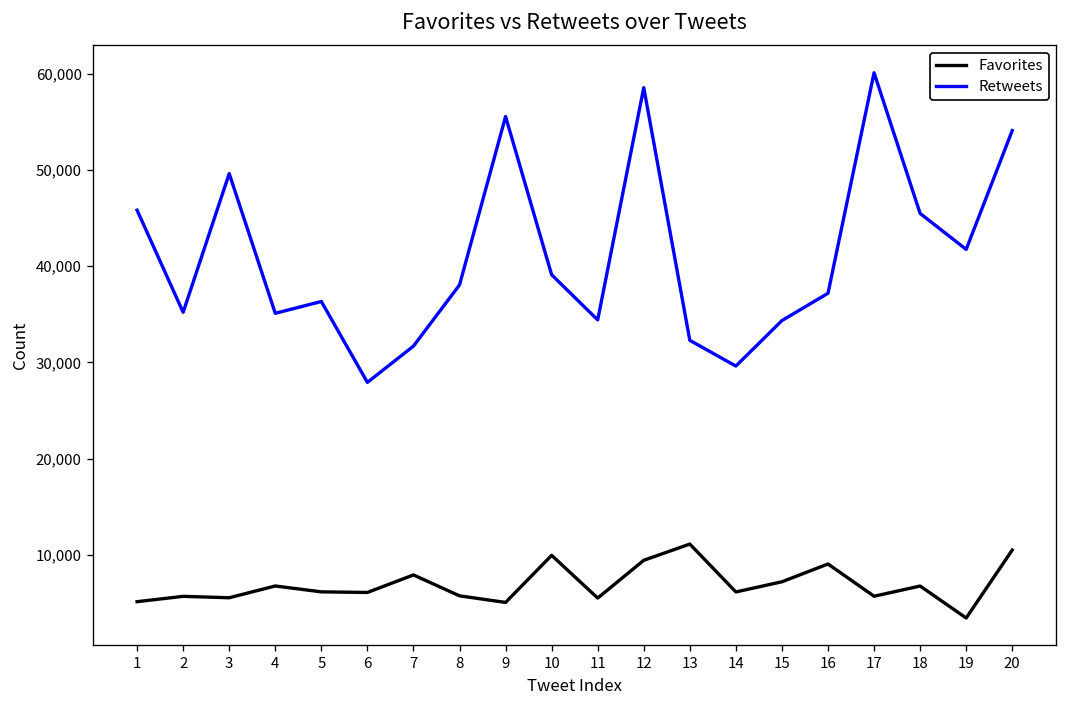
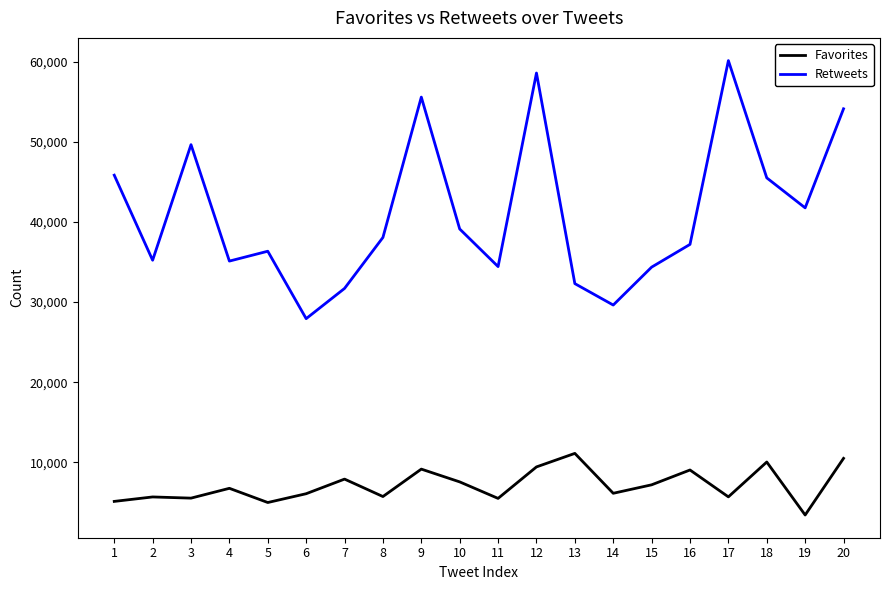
Favorites, 5: 6,000 -> 5,000
Favorites, 9: 5,000 -> 9,000
Favorites, 10: 10,000 -> 8,000
Favorites, 18: 7,000 -> 10,000
